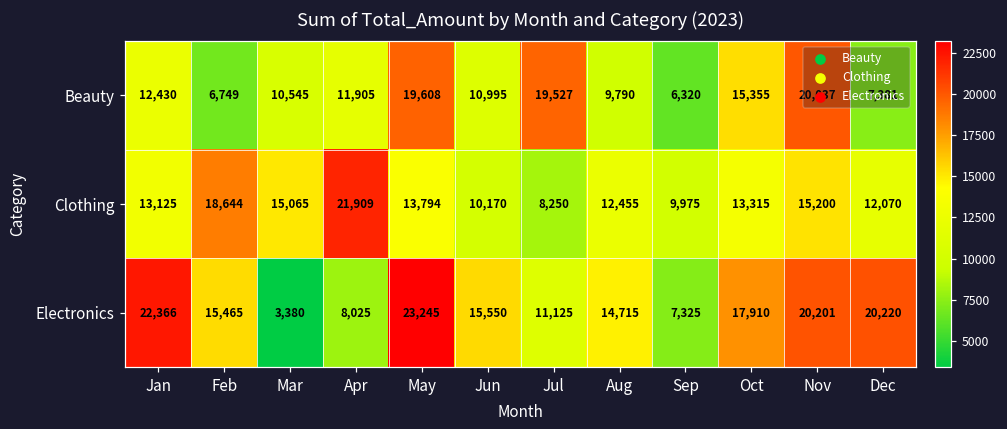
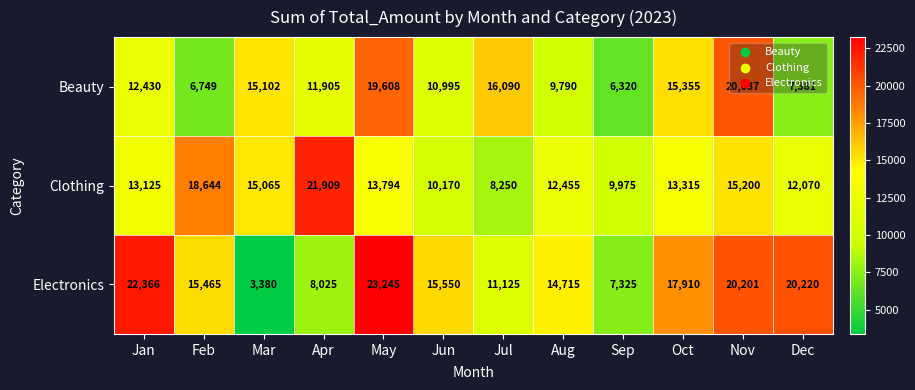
Beauty, Mar: 10,545 -> 15,102
Beauty, Jul: 19,527 -> 16,090
